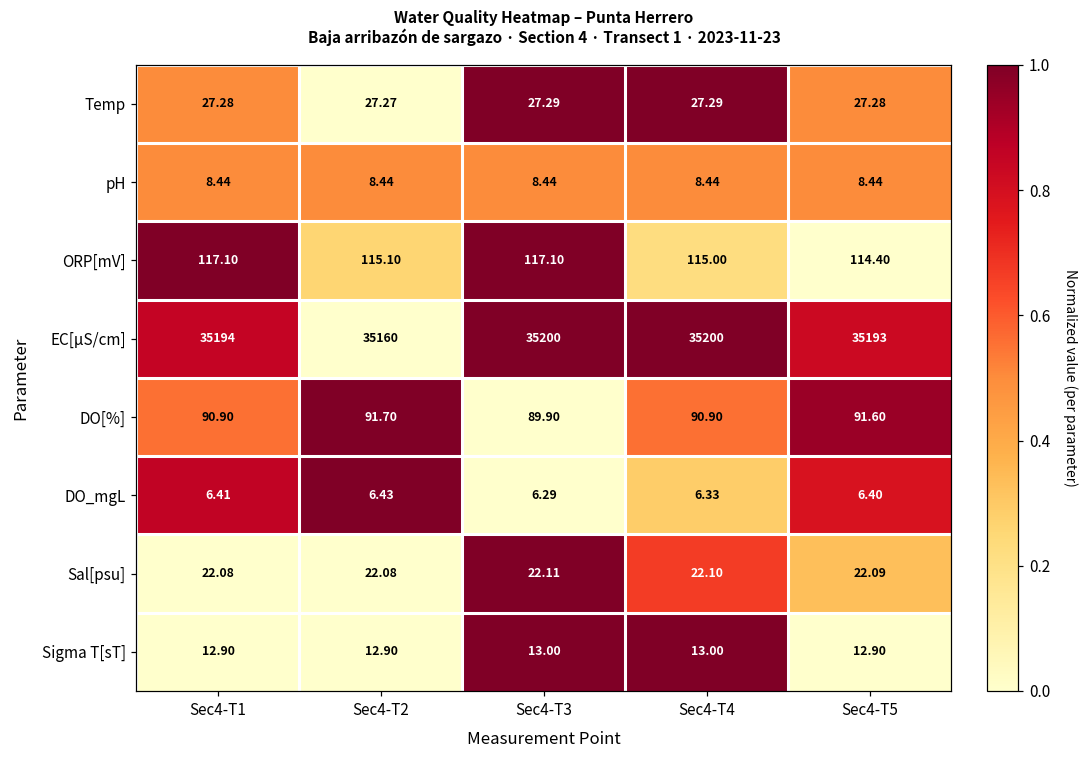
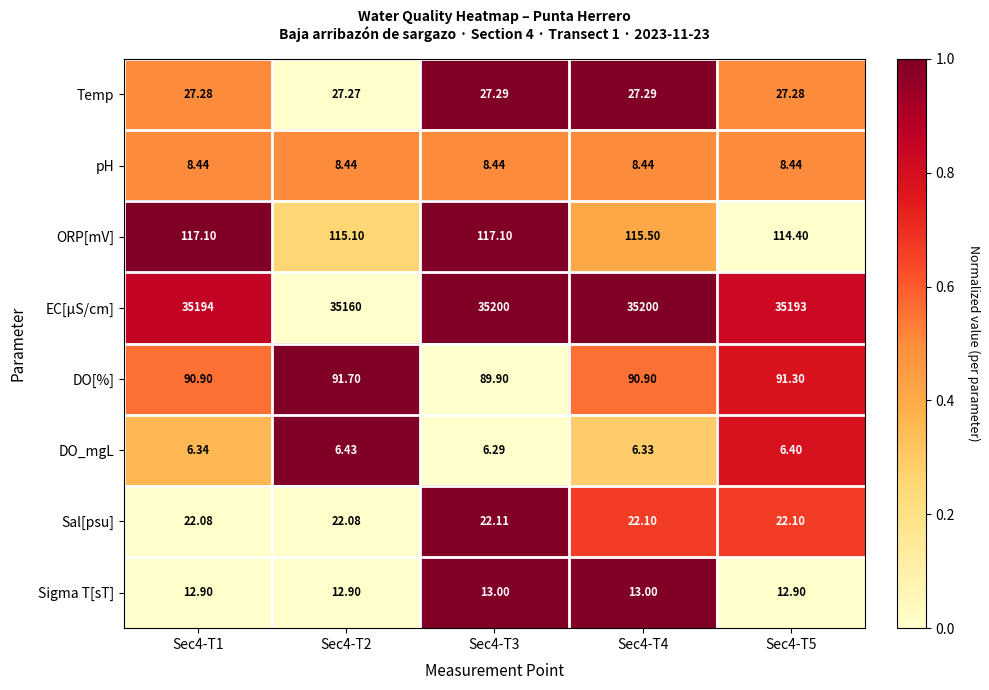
ORP[mV], Sec4-T4: 115.00 -> 115.50
DO[%], Sec4-T5: 91.60 -> 91.30
DO_mgL, Sec4-T1: 6.41 -> 6.34
Sal[psu], Sec4-T5: 22.09 -> 22.10
